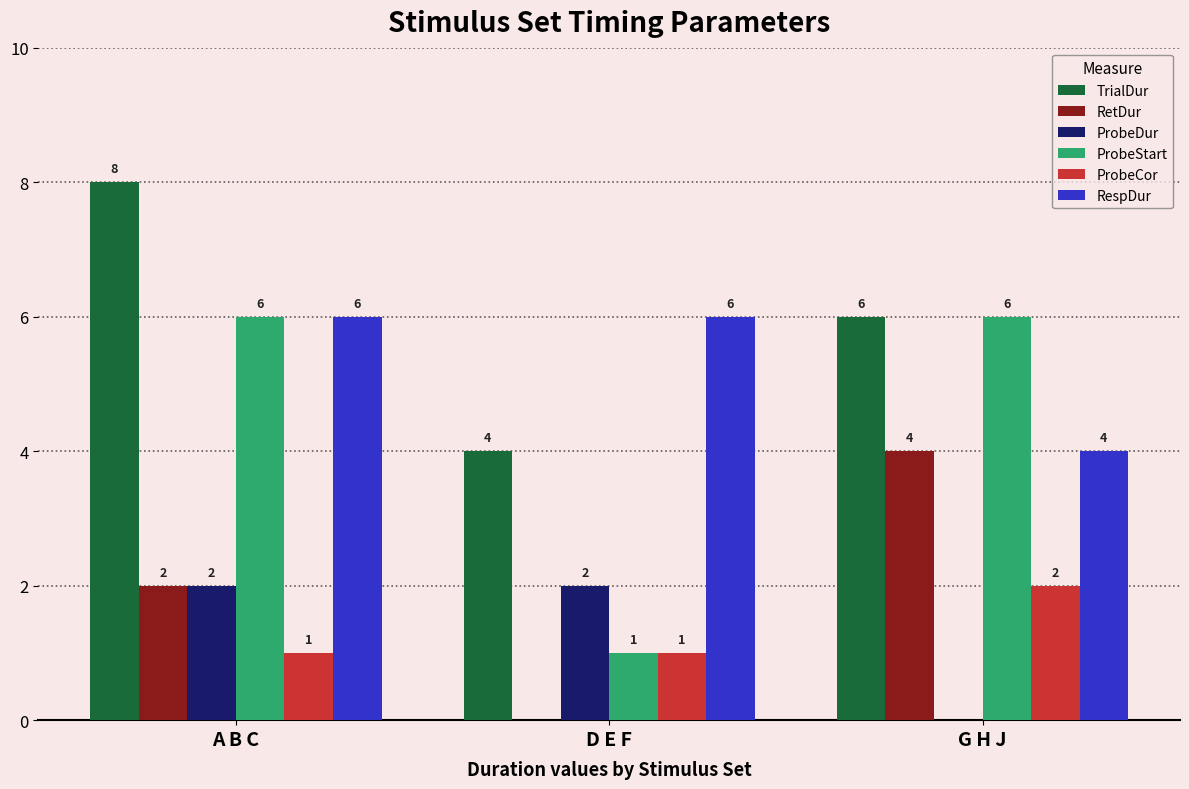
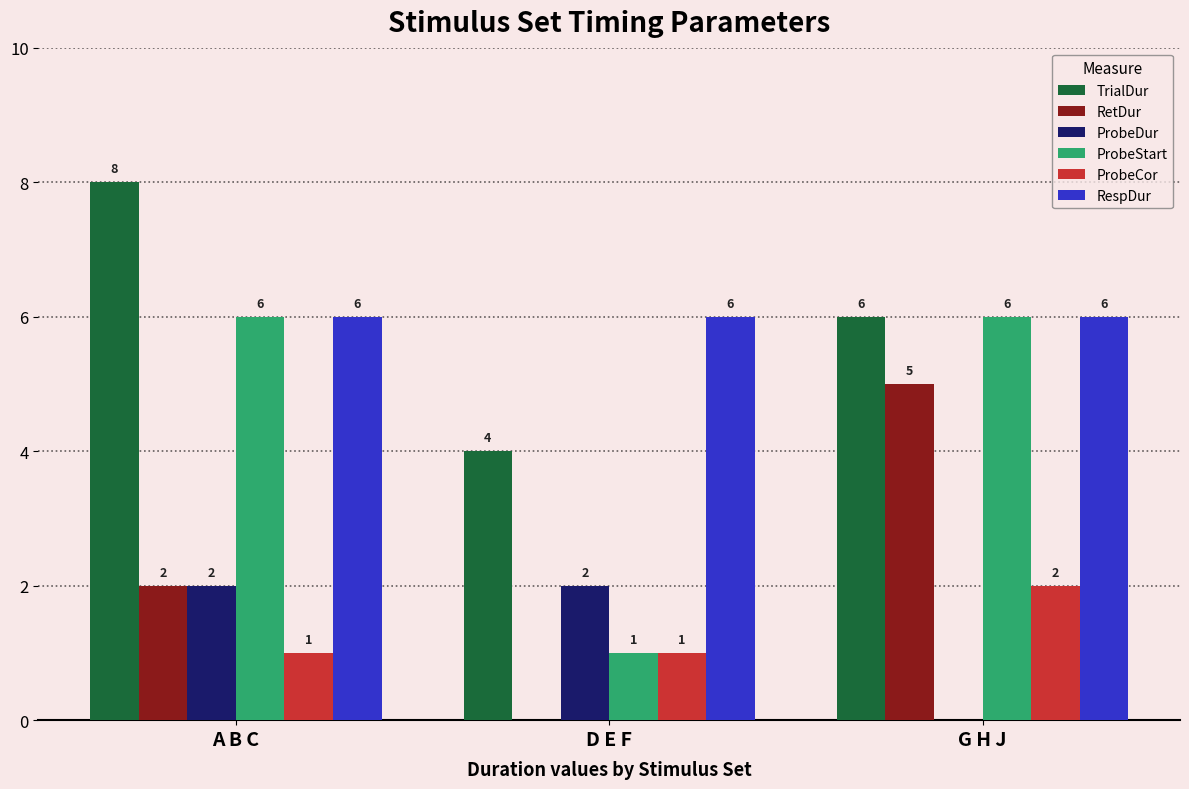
RetDur, G H J: 4 -> 5
RespDur, G H J: 4 -> 6
